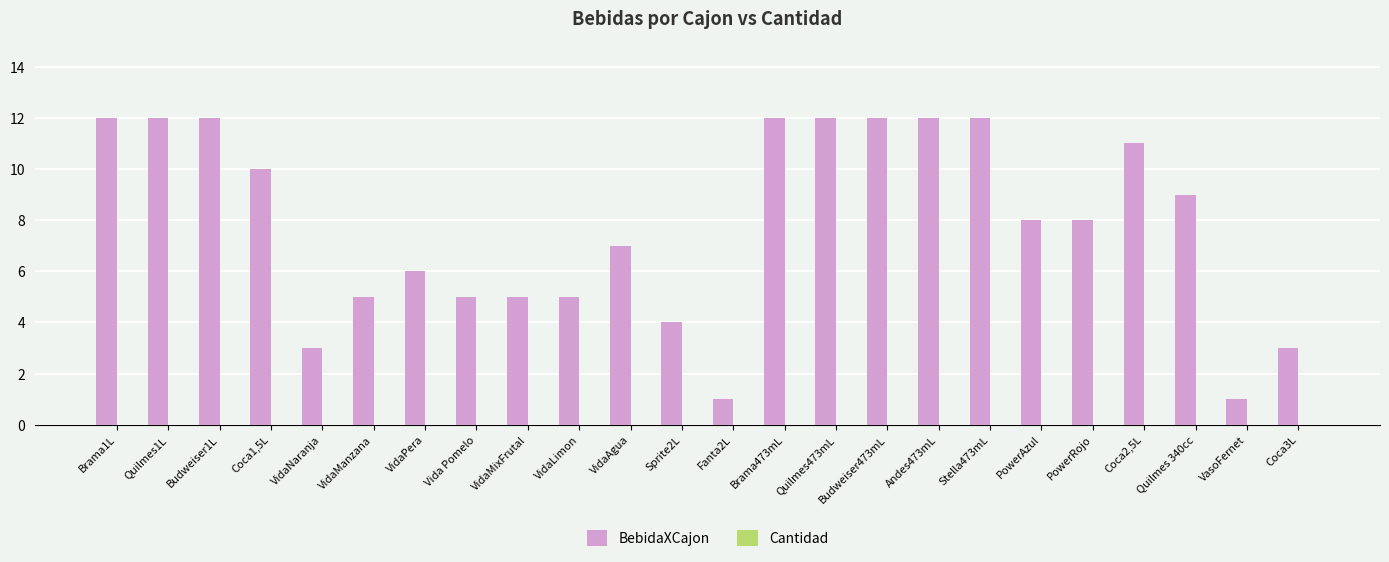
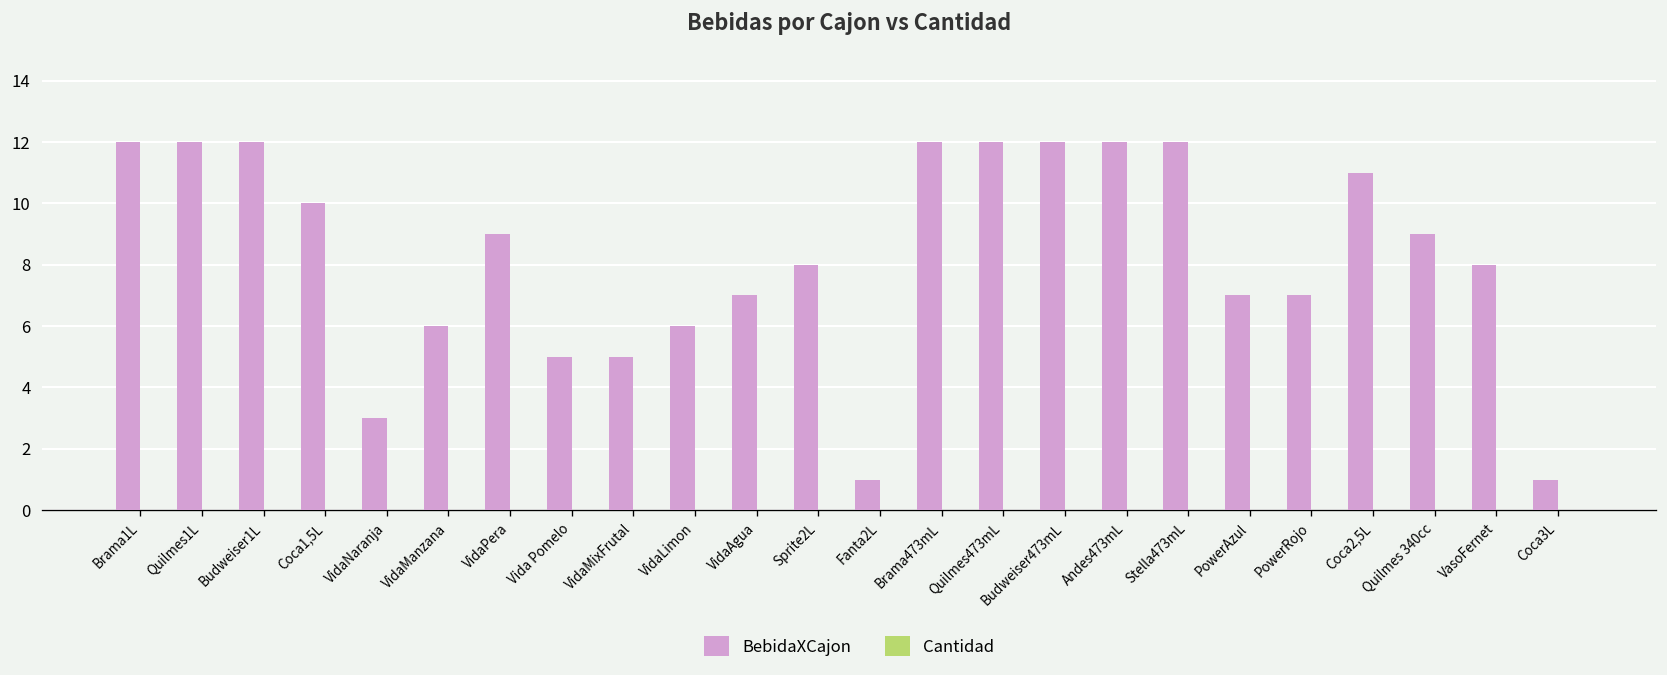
BebidaXCajon, VidaManzana: 5 -> 6
BebidaXCajon, VidaPera: 6 -> 9
BebidaXCajon, VidaLimon: 5 -> 6
BebidaXCajon, Sprite2L: 4 -> 8
BebidaXCajon, PowerAzul: 8 -> 7
BebidaXCajon, PowerRojo: 8 -> 7
BebidaXCajon, VasoFernet: 1 -> 8
BebidaXCajon, Coca3L: 3 -> 1
